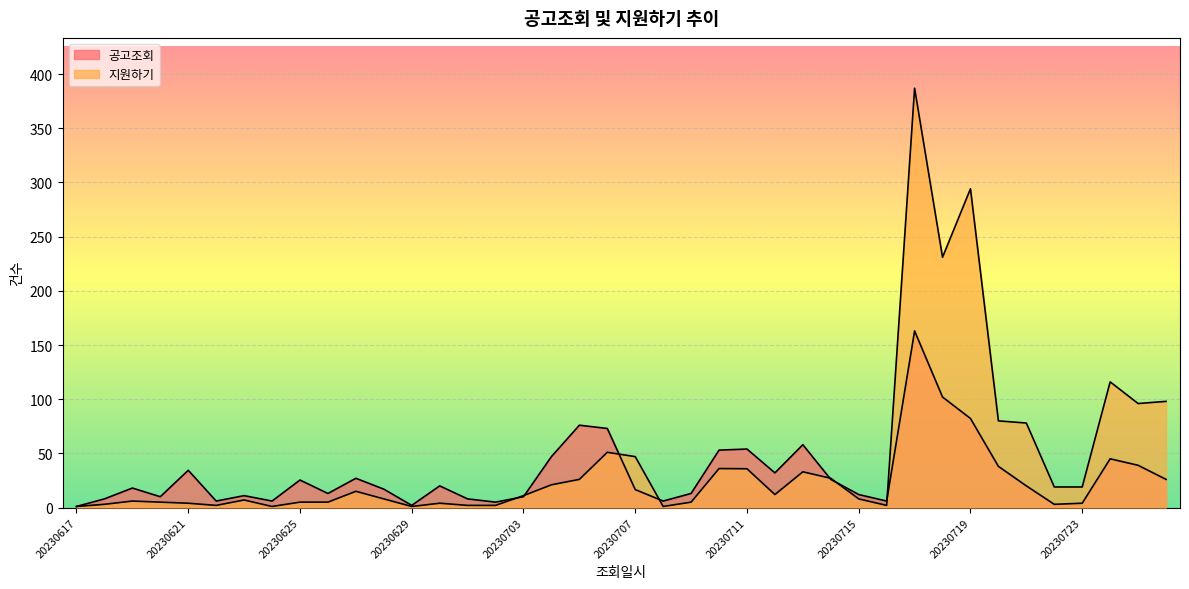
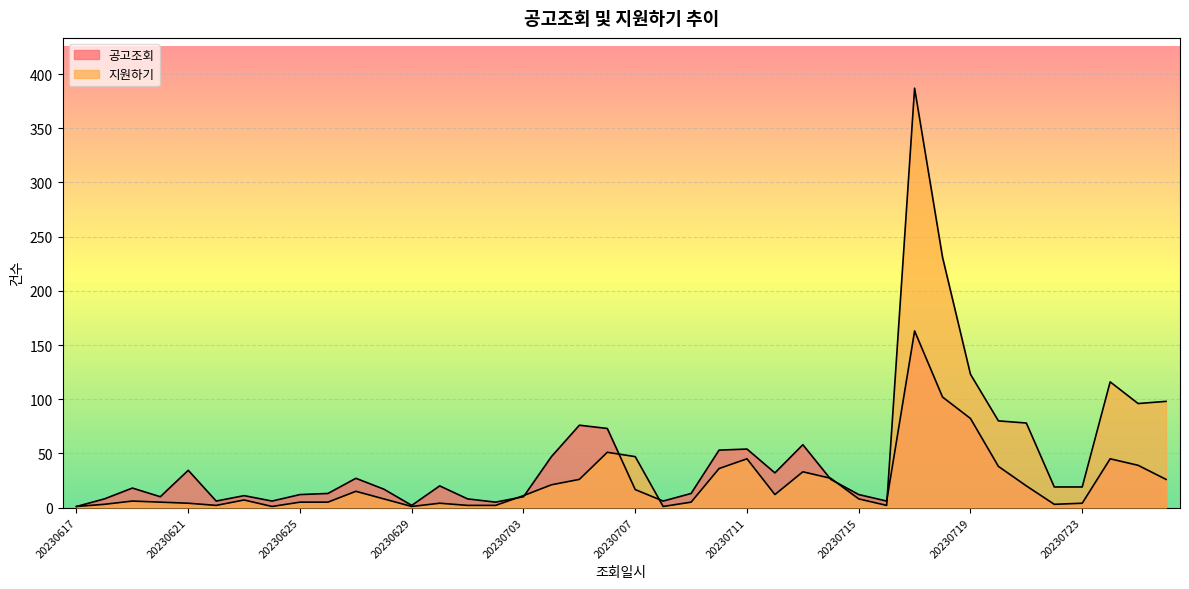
공고조회, 20230625: 25 -> 12
지원하기, 20230711: 36 -> 45
지원하기, 20230719: 294 -> 123
